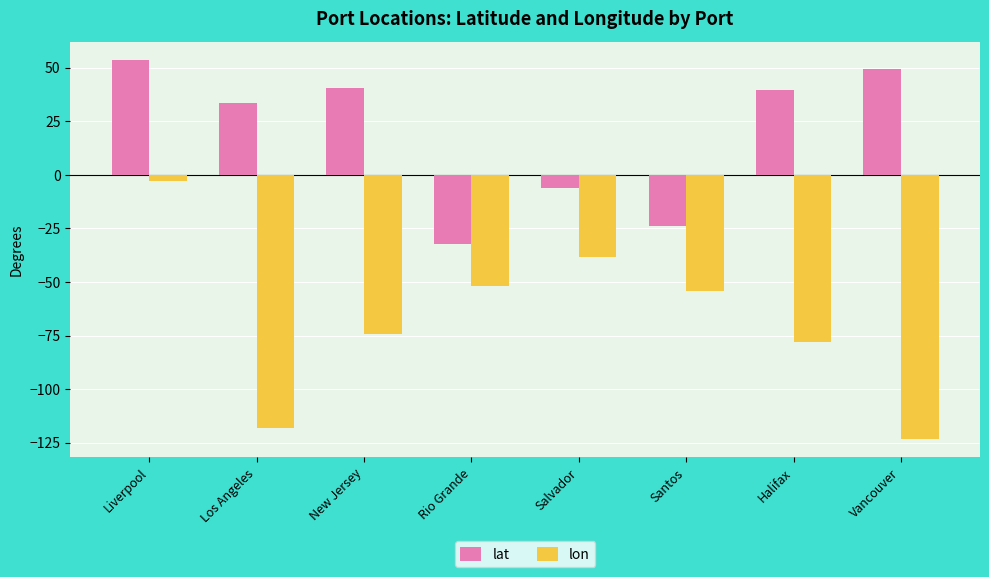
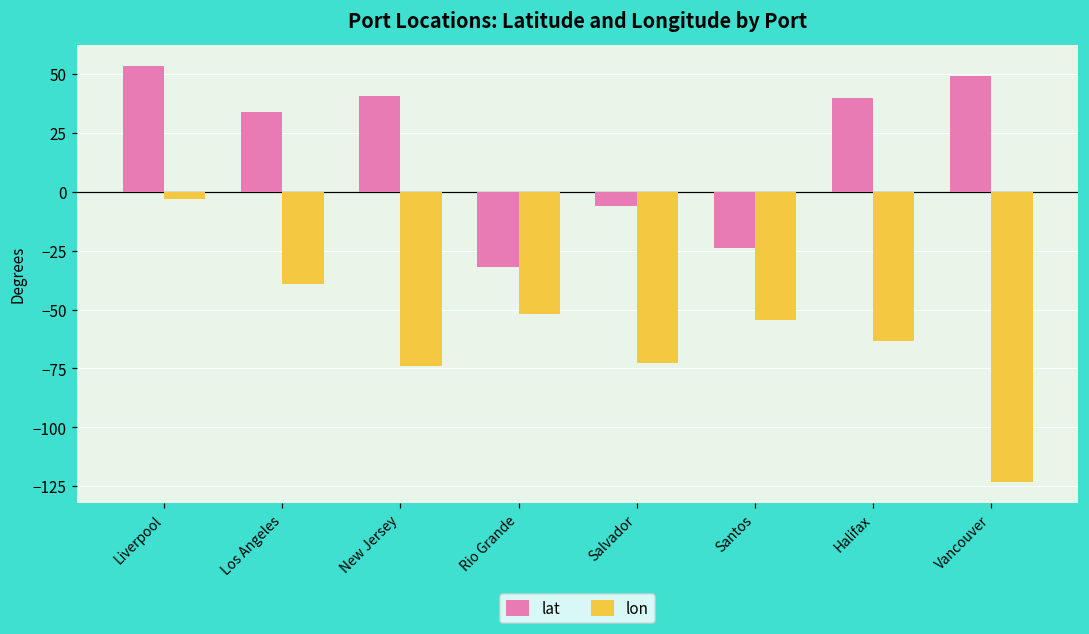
lon, Los Angeles: -118 -> -39
lon, Salvador: -39 -> -73
lon, Halifax: -78 -> -64
